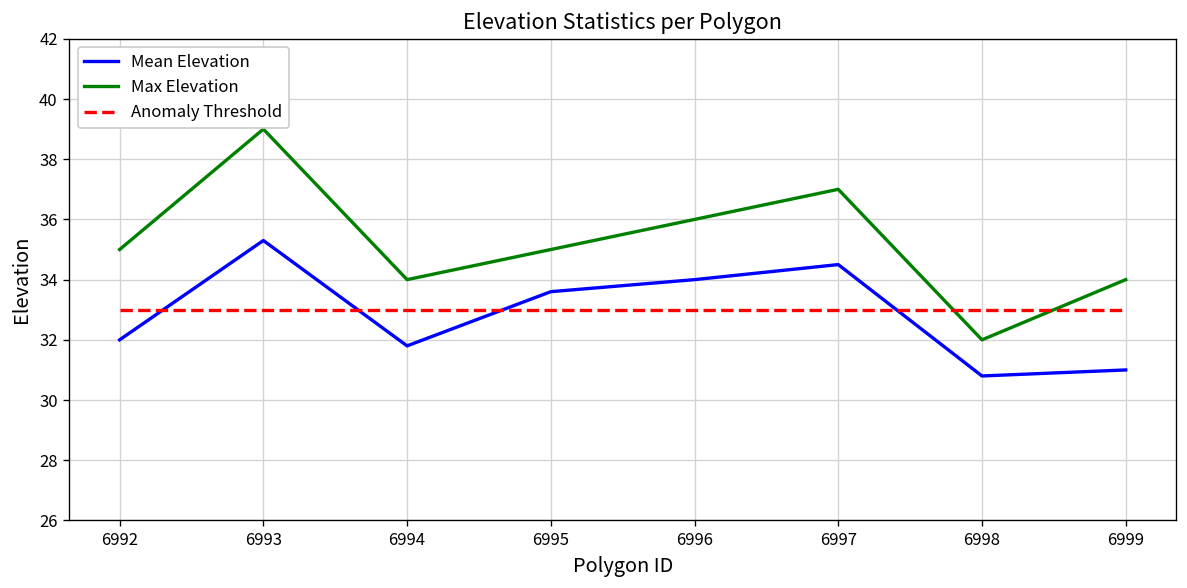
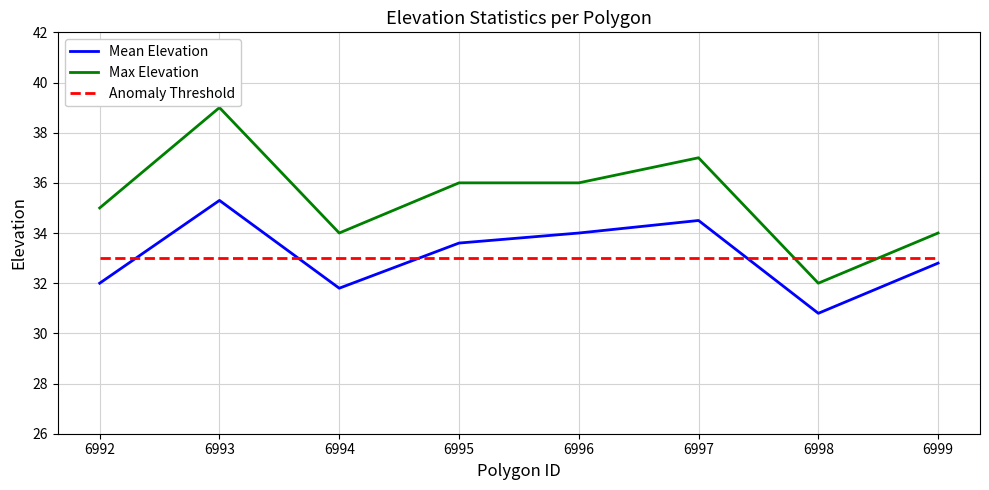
Max Elevation, 6995: 35 -> 36
Mean Elevation, 6999: 31.0 -> 32.8
